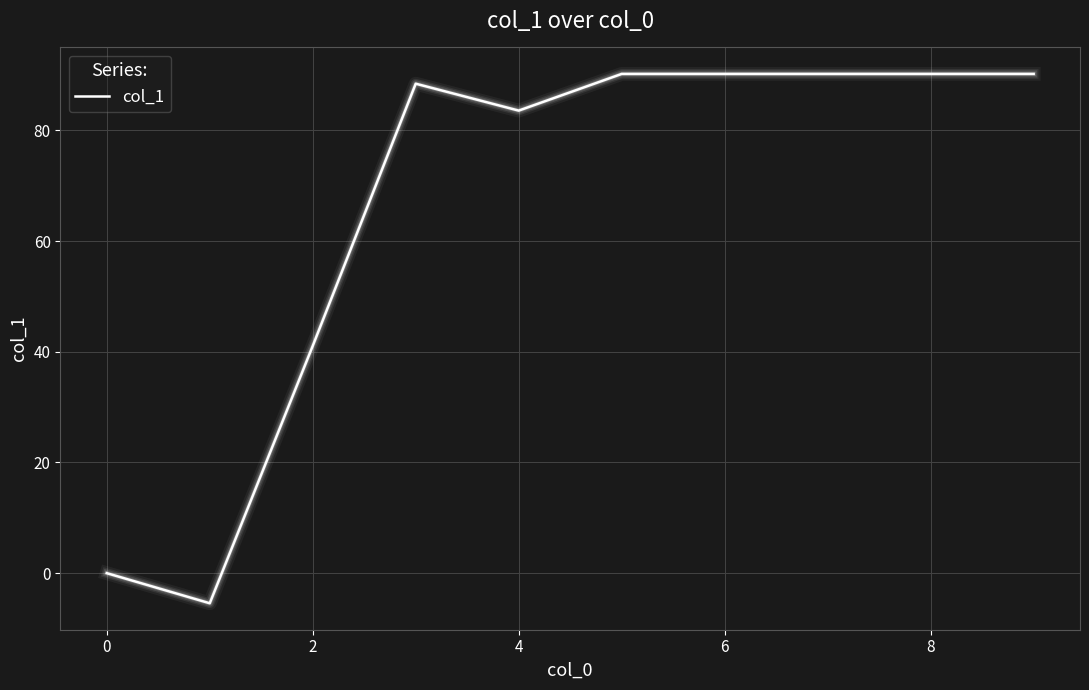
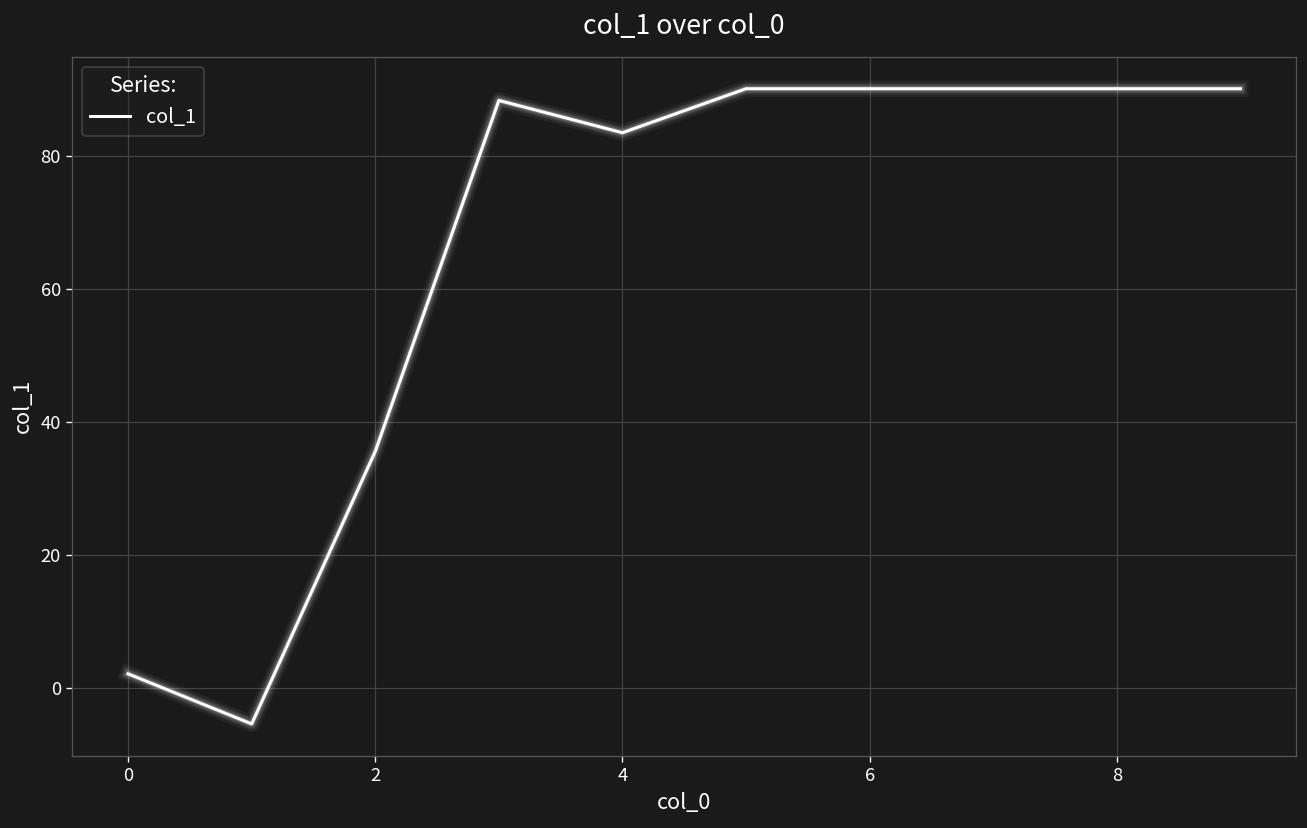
0: 0 -> 2
2: 41 -> 36
